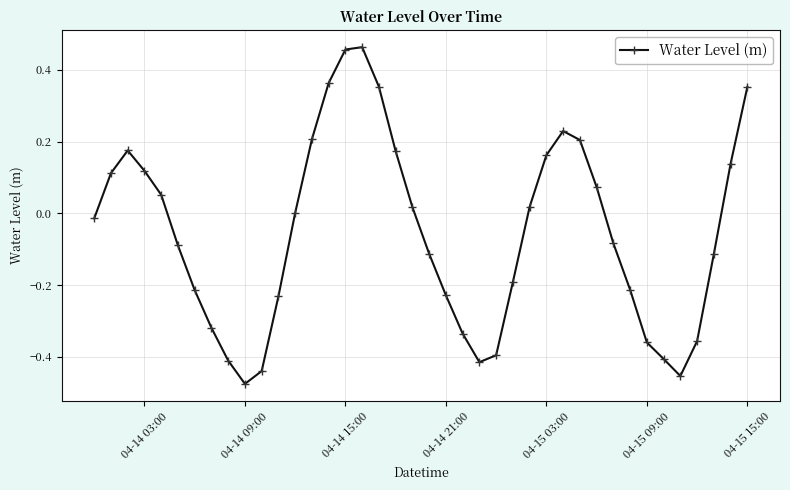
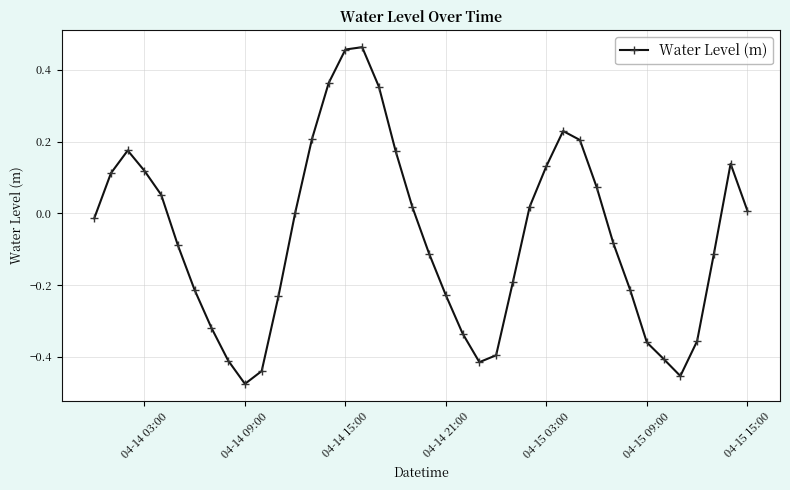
04-15 03:00: 0.16 -> 0.13
04-15 15:00: 0.35 -> 0.01
